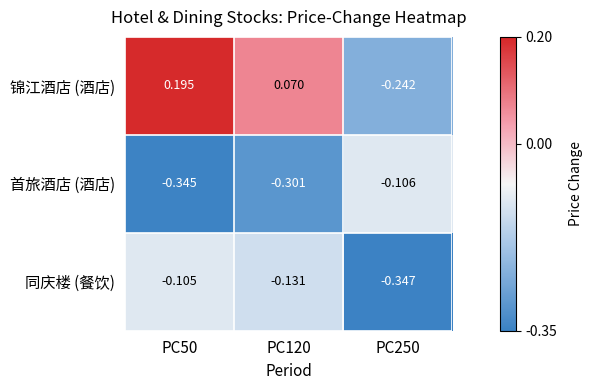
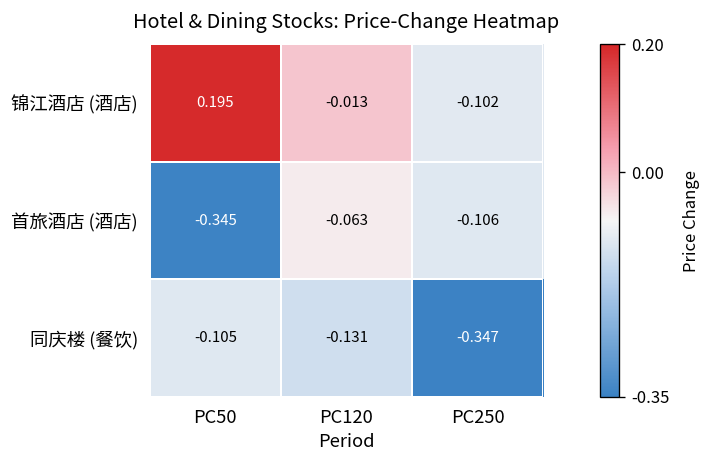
锦江酒店 (酒店), PC120: 0.070 -> -0.013
锦江酒店 (酒店), PC250: -0.242 -> -0.102
首旅酒店 (酒店), PC120: -0.301 -> -0.063
